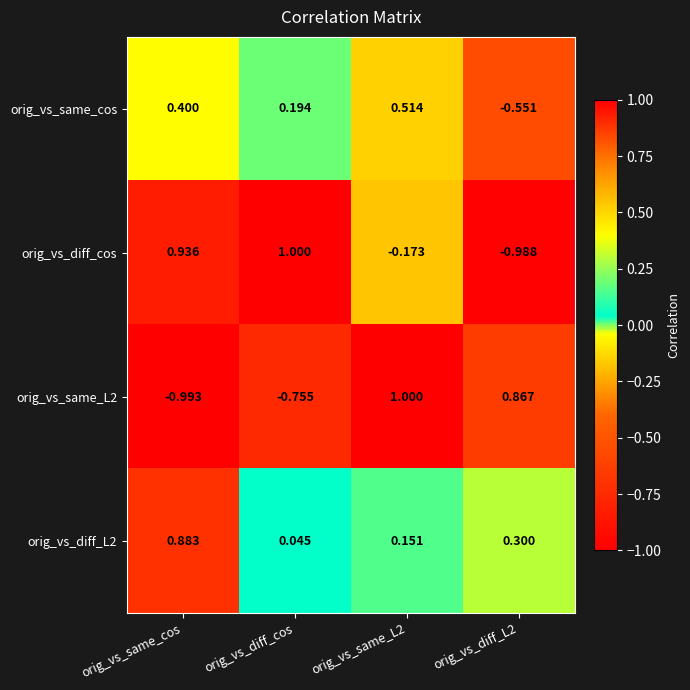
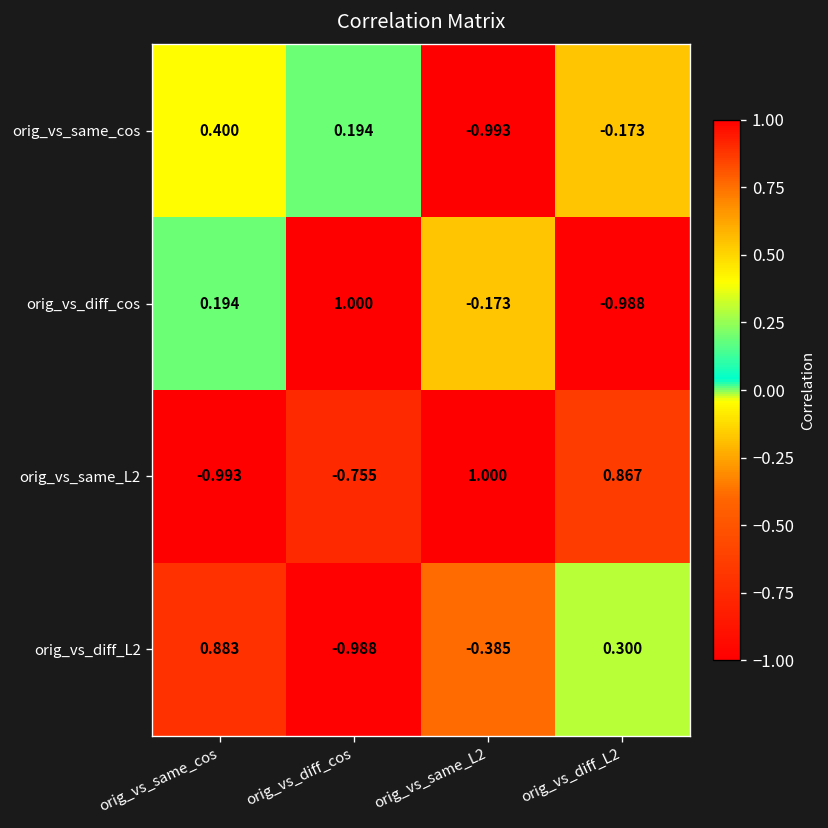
orig_vs_same_cos, orig_vs_same_L2: 0.514 -> -0.993
orig_vs_same_cos, orig_vs_diff_L2: -0.551 -> -0.173
orig_vs_diff_cos, orig_vs_same_cos: 0.936 -> 0.194
orig_vs_diff_L2, orig_vs_diff_cos: 0.045 -> -0.988
orig_vs_diff_L2, orig_vs_same_L2: 0.151 -> -0.385
